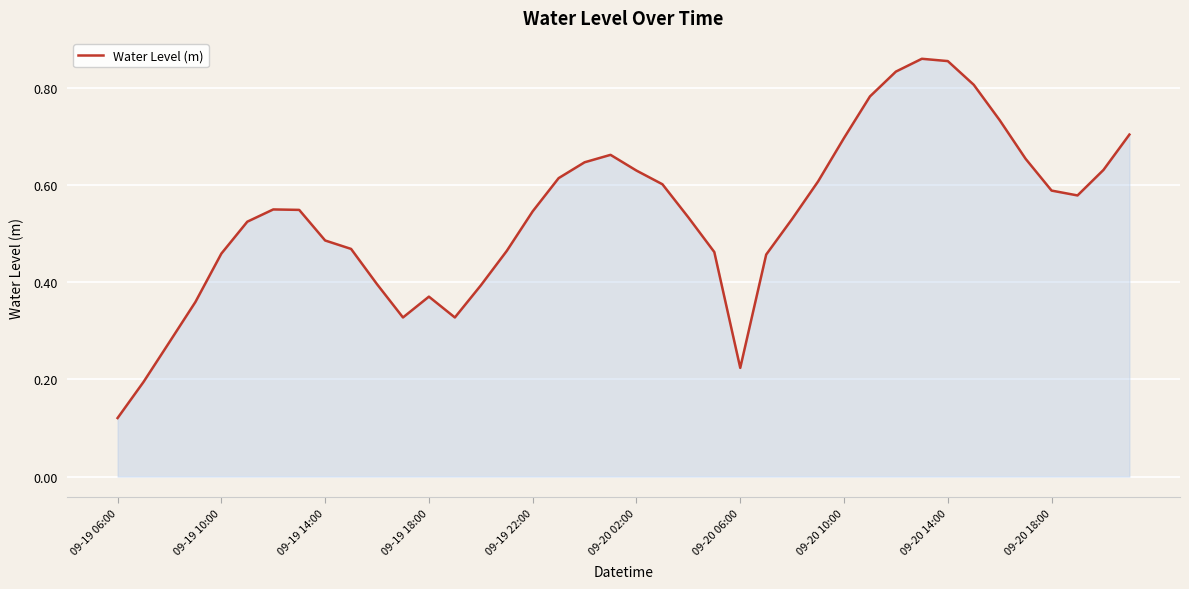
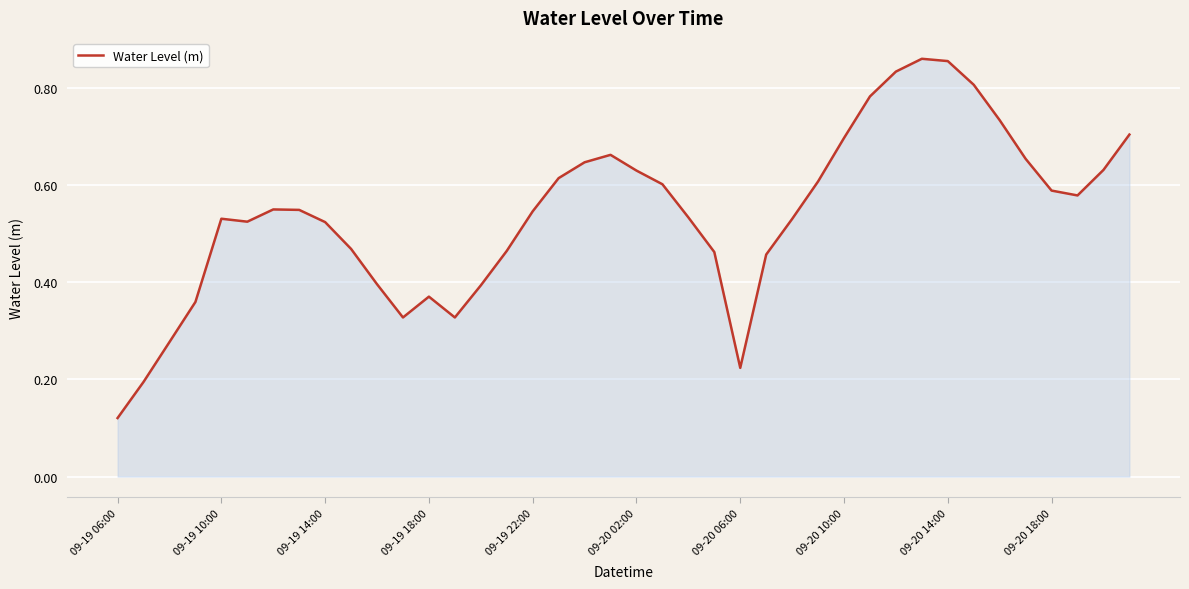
09-19 10:00: 0.46 -> 0.53
09-19 14:00: 0.49 -> 0.52
